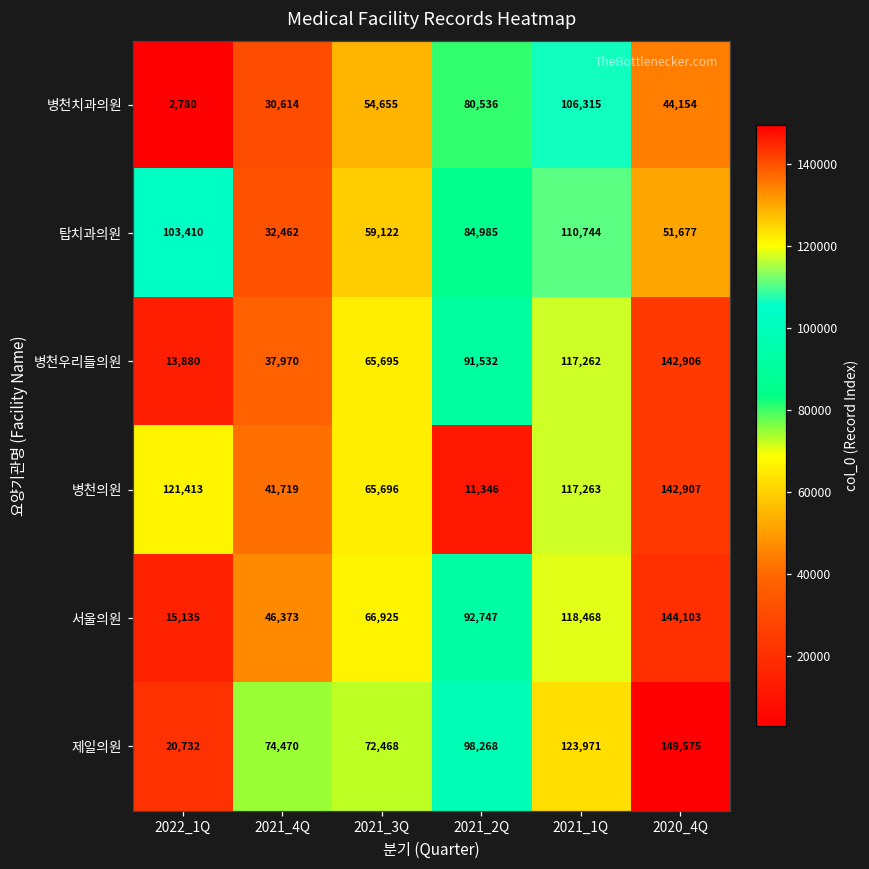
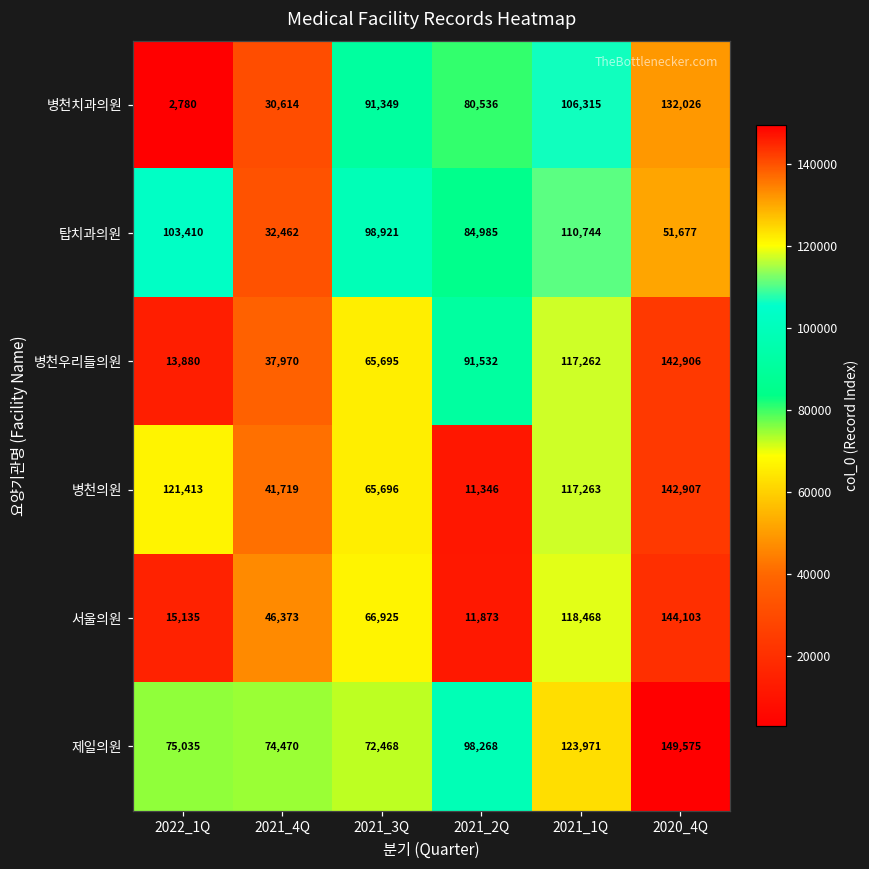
병천치과의원, 2021_3Q: 54,655 -> 91,349
병천치과의원, 2020_4Q: 44,154 -> 132,026
탑치과의원, 2021_3Q: 59,122 -> 98,921
서울의원, 2021_2Q: 92,747 -> 11,873
제일의원, 2022_1Q: 20,732 -> 75,035
